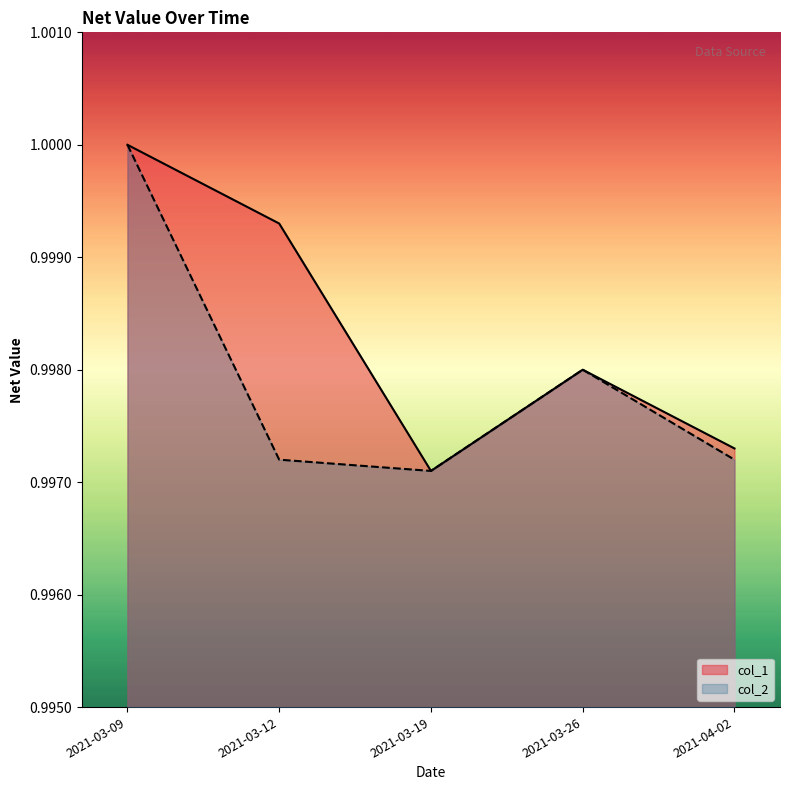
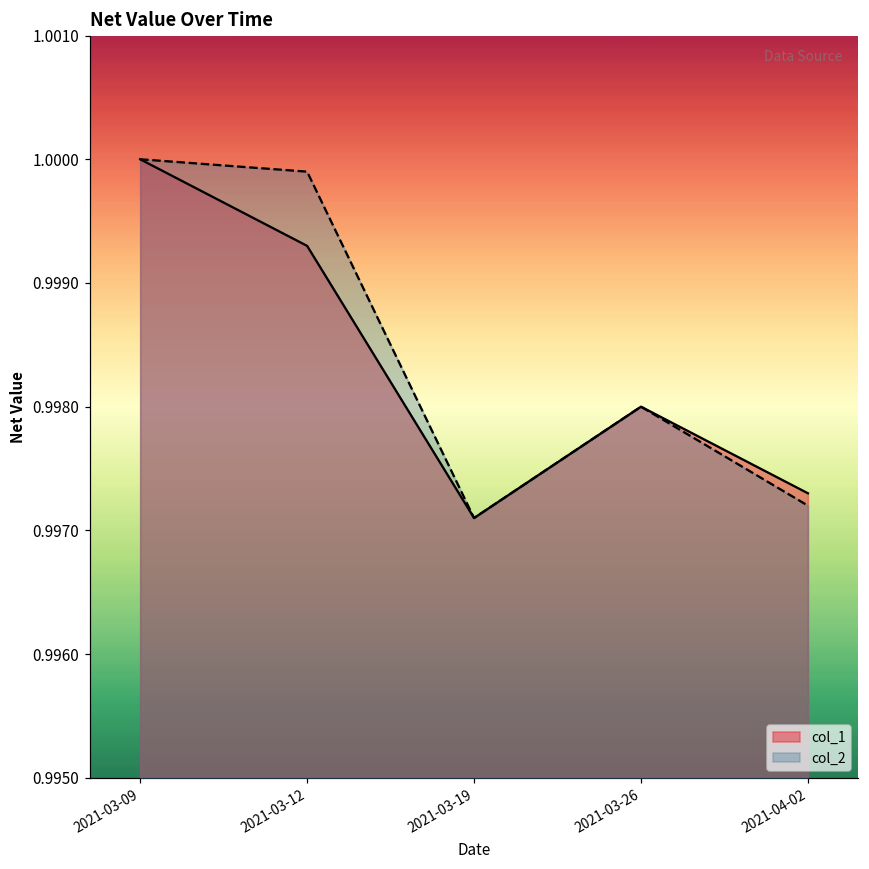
col_2, 2021-03-12: 0.9972 -> 0.9999
